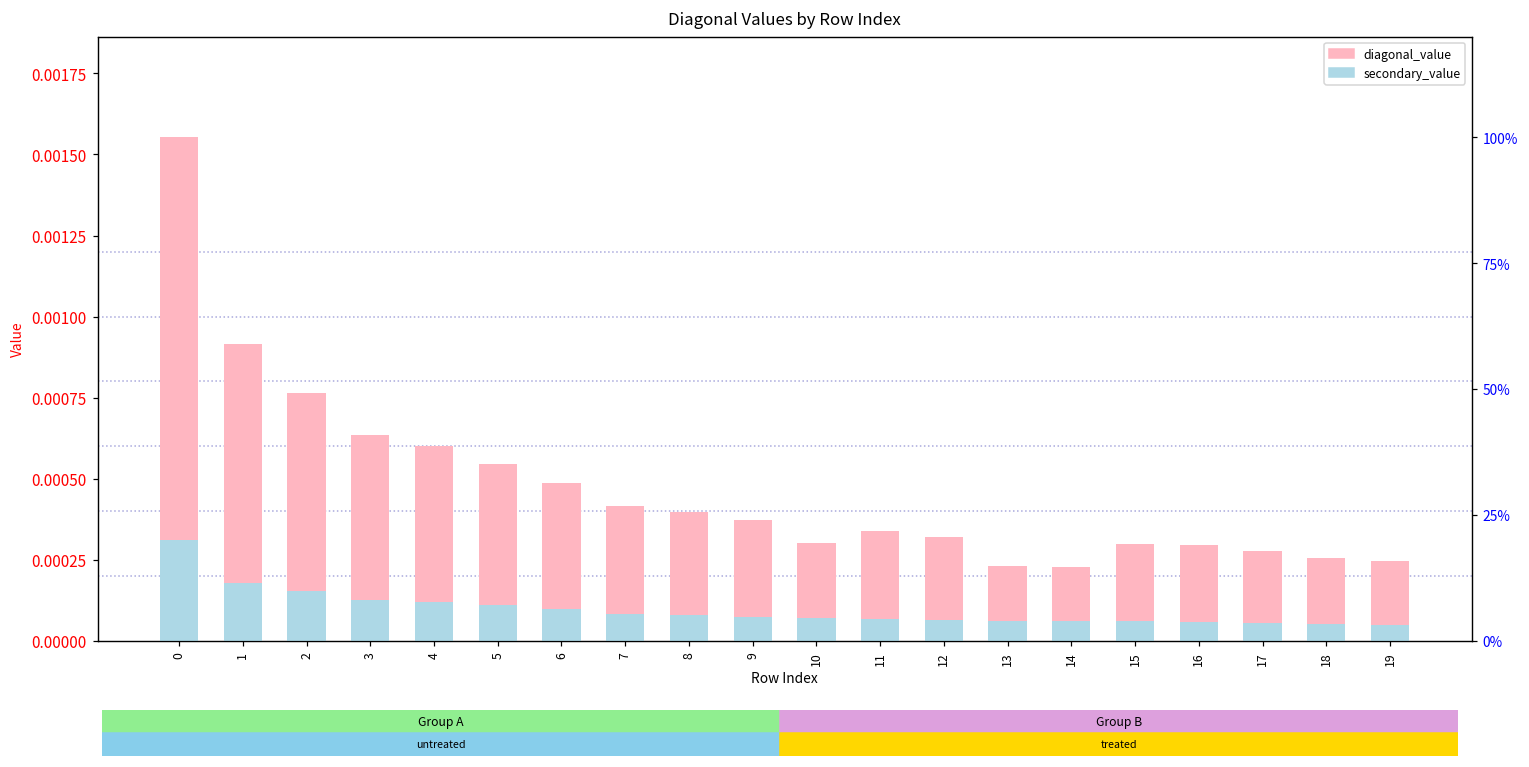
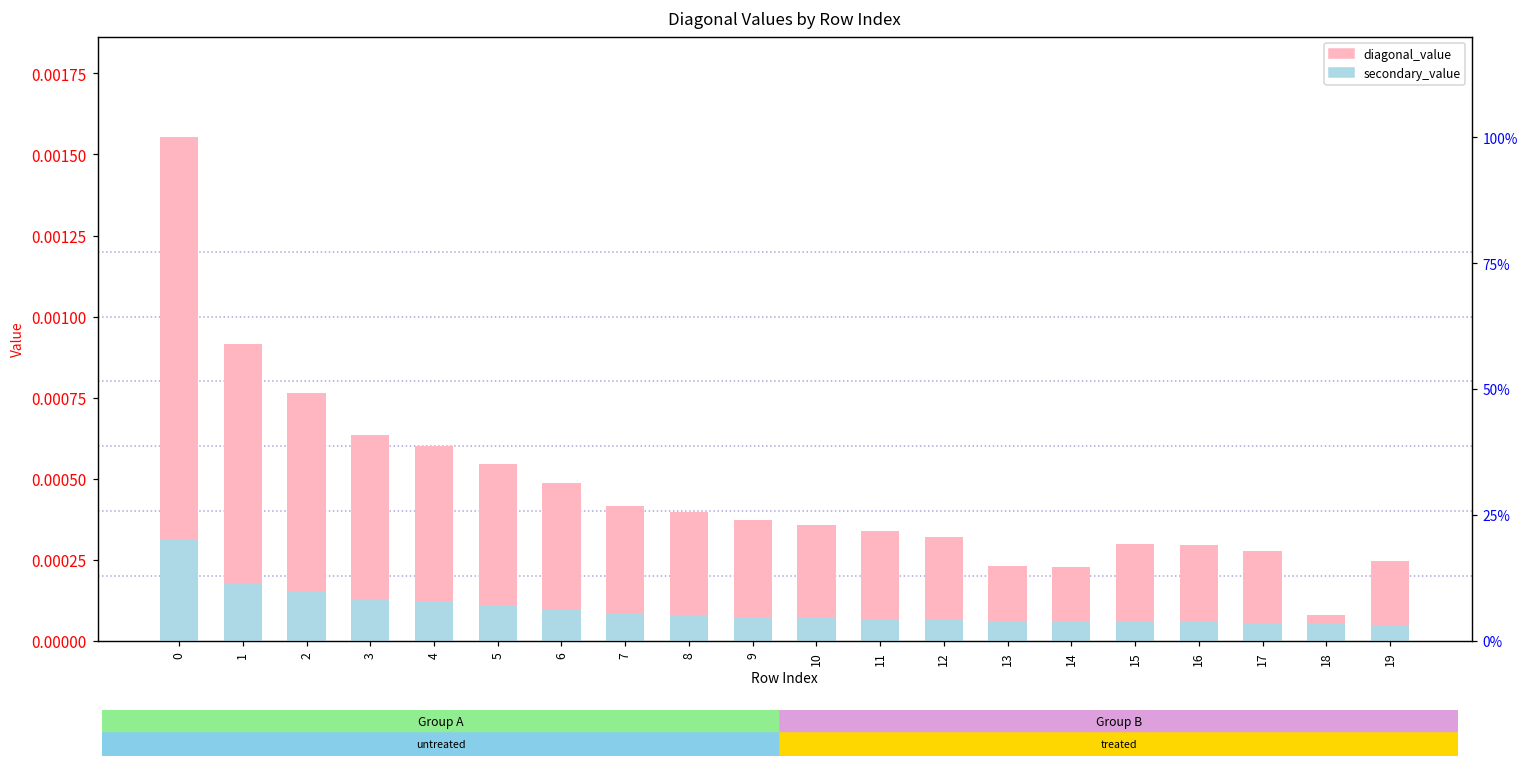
diagonal_value, 10: 0.00030 -> 0.00036
diagonal_value, 18: 0.00026 -> 0.00008
